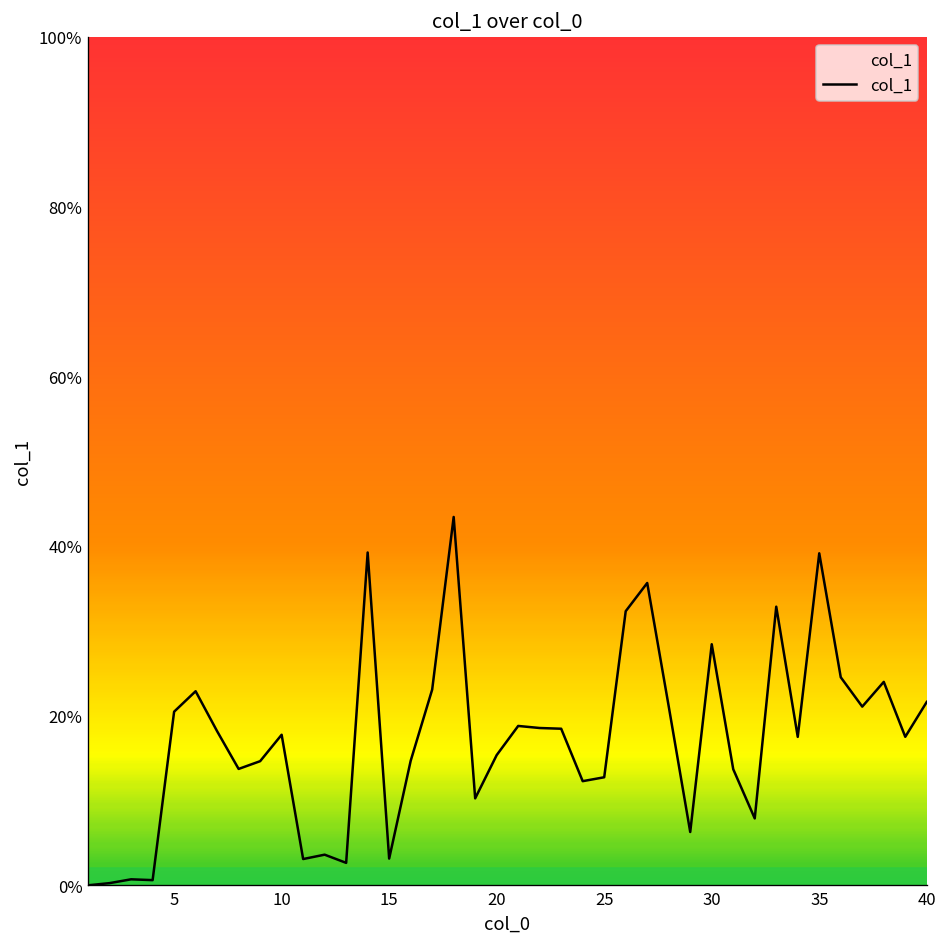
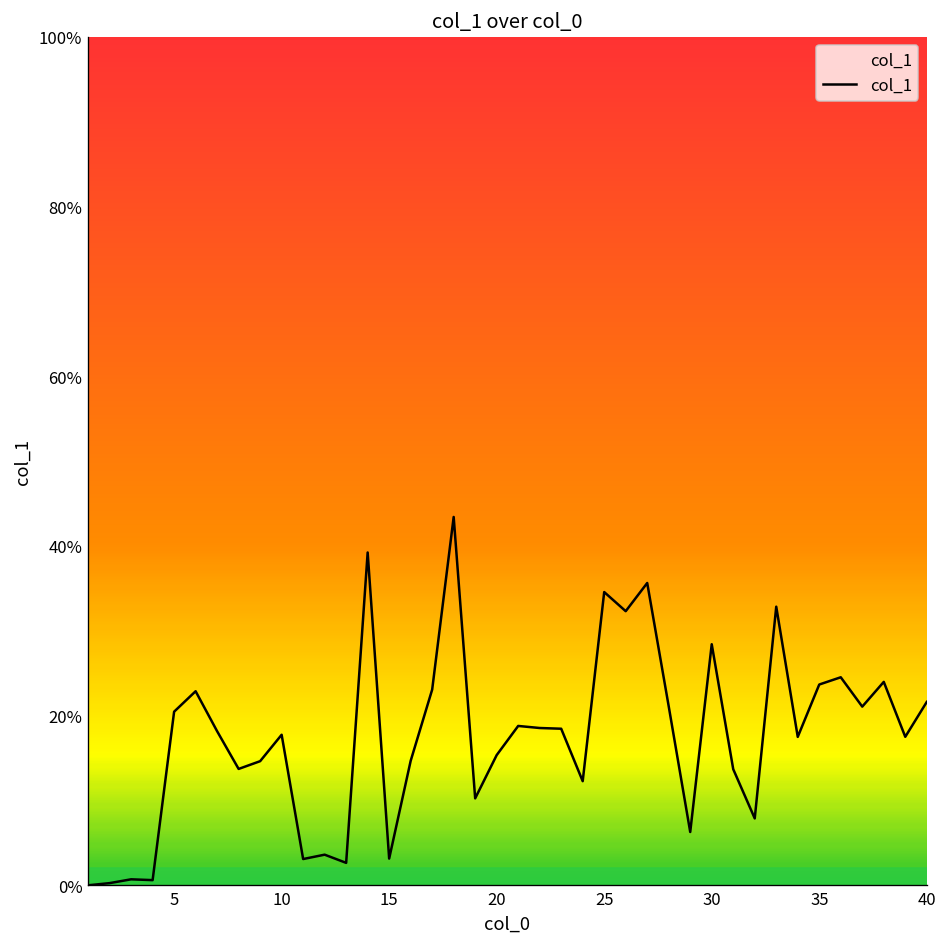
25: 13% -> 35%
35: 39% -> 24%
